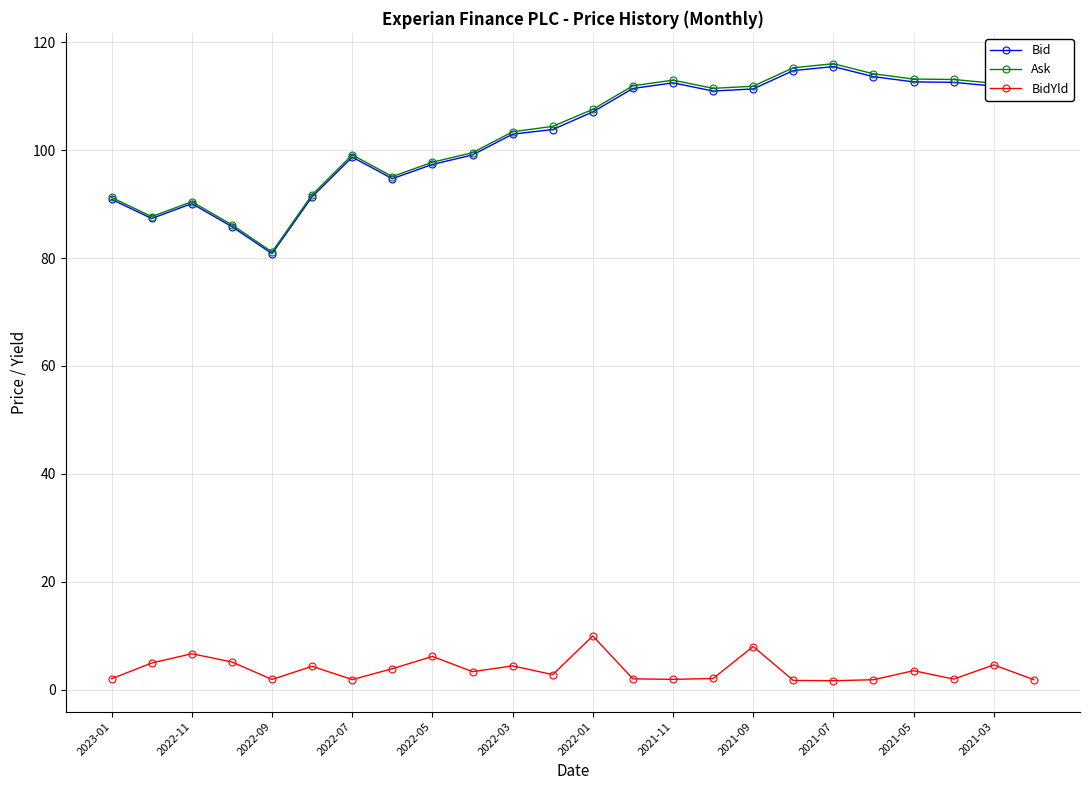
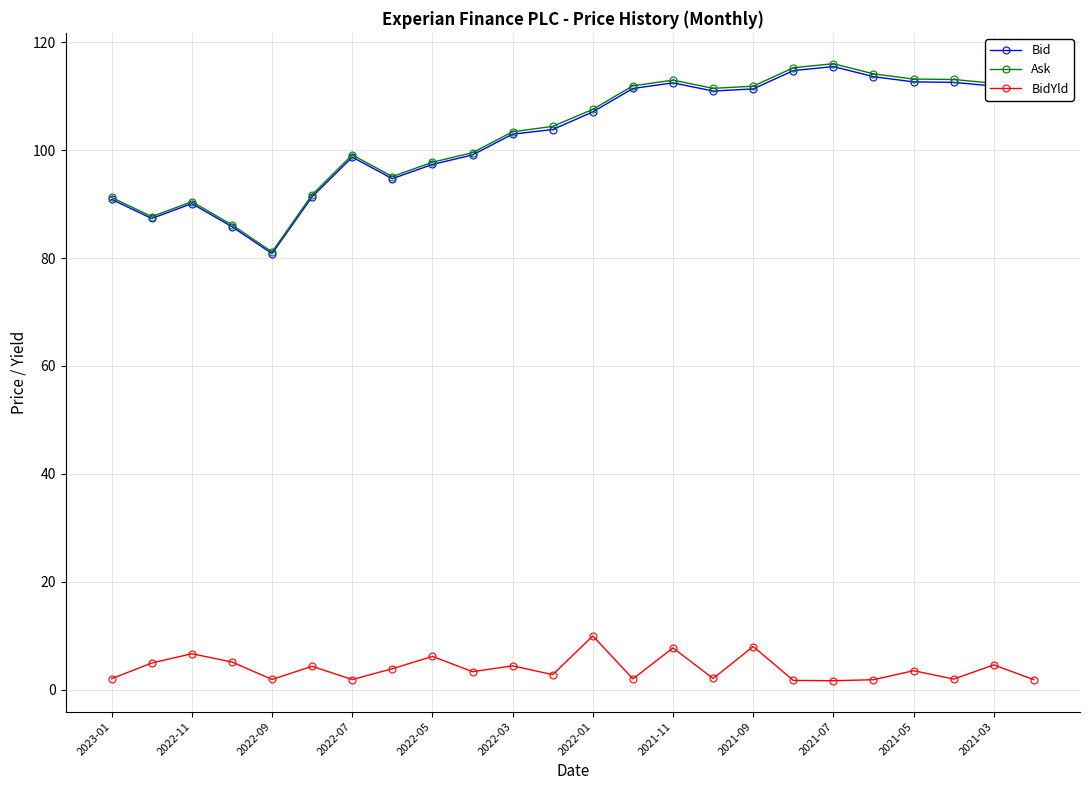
BidYld, 2021-11: 2 -> 8
